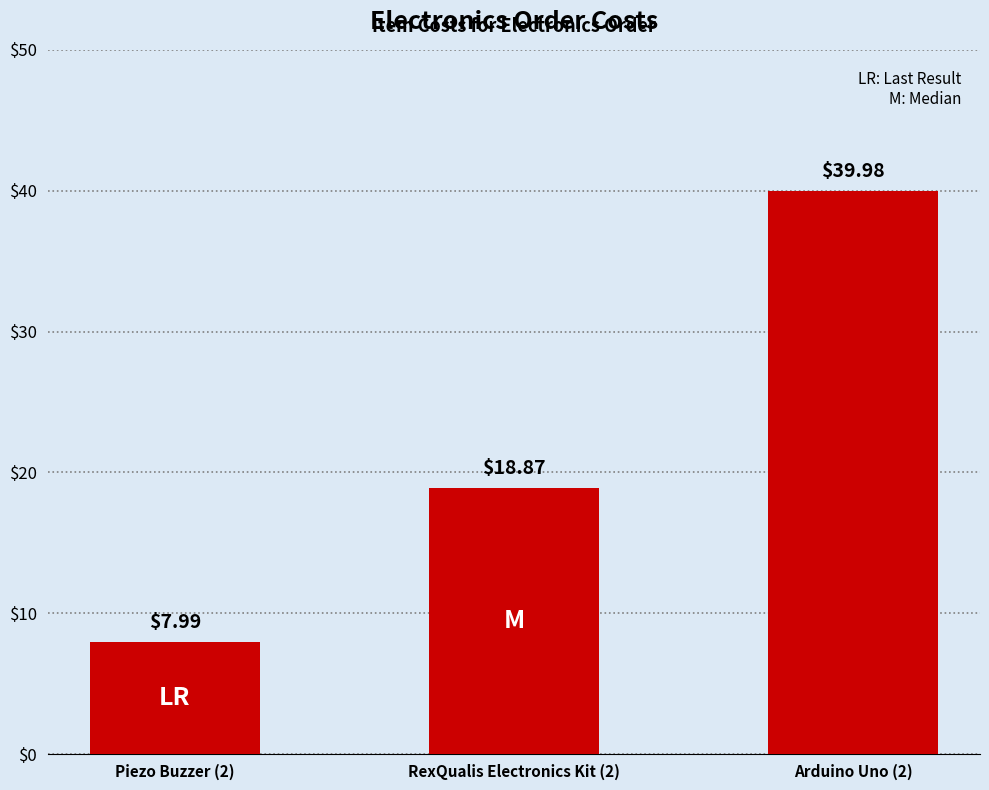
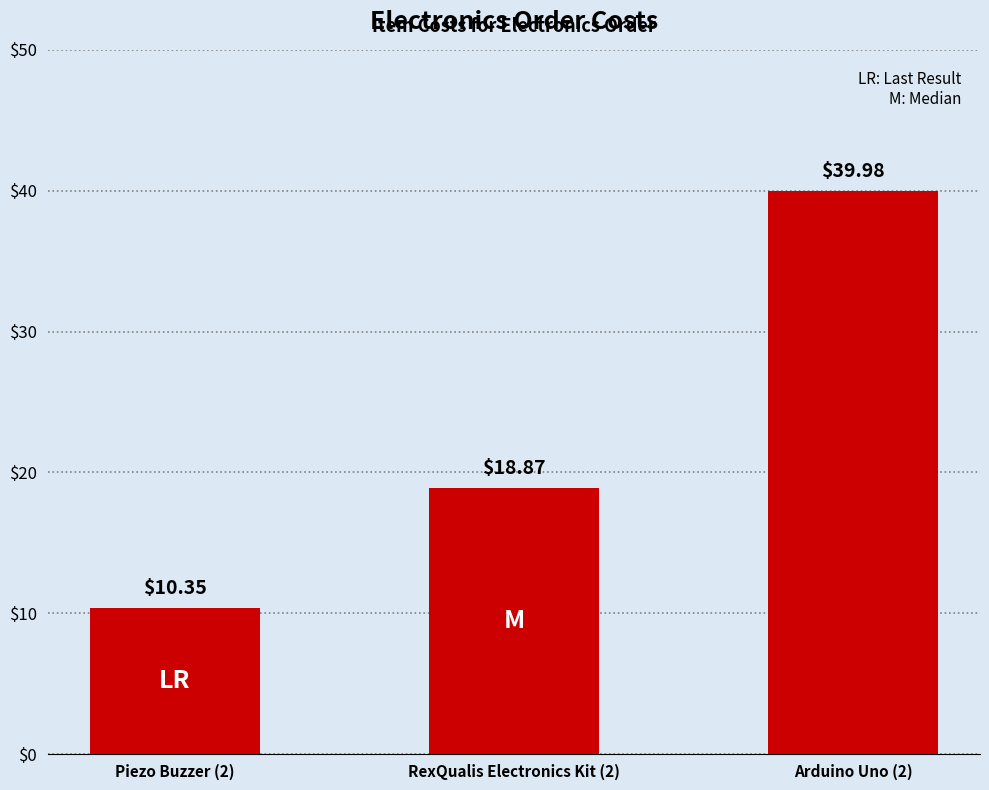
Piezo Buzzer (2): $7.99 -> $10.35
